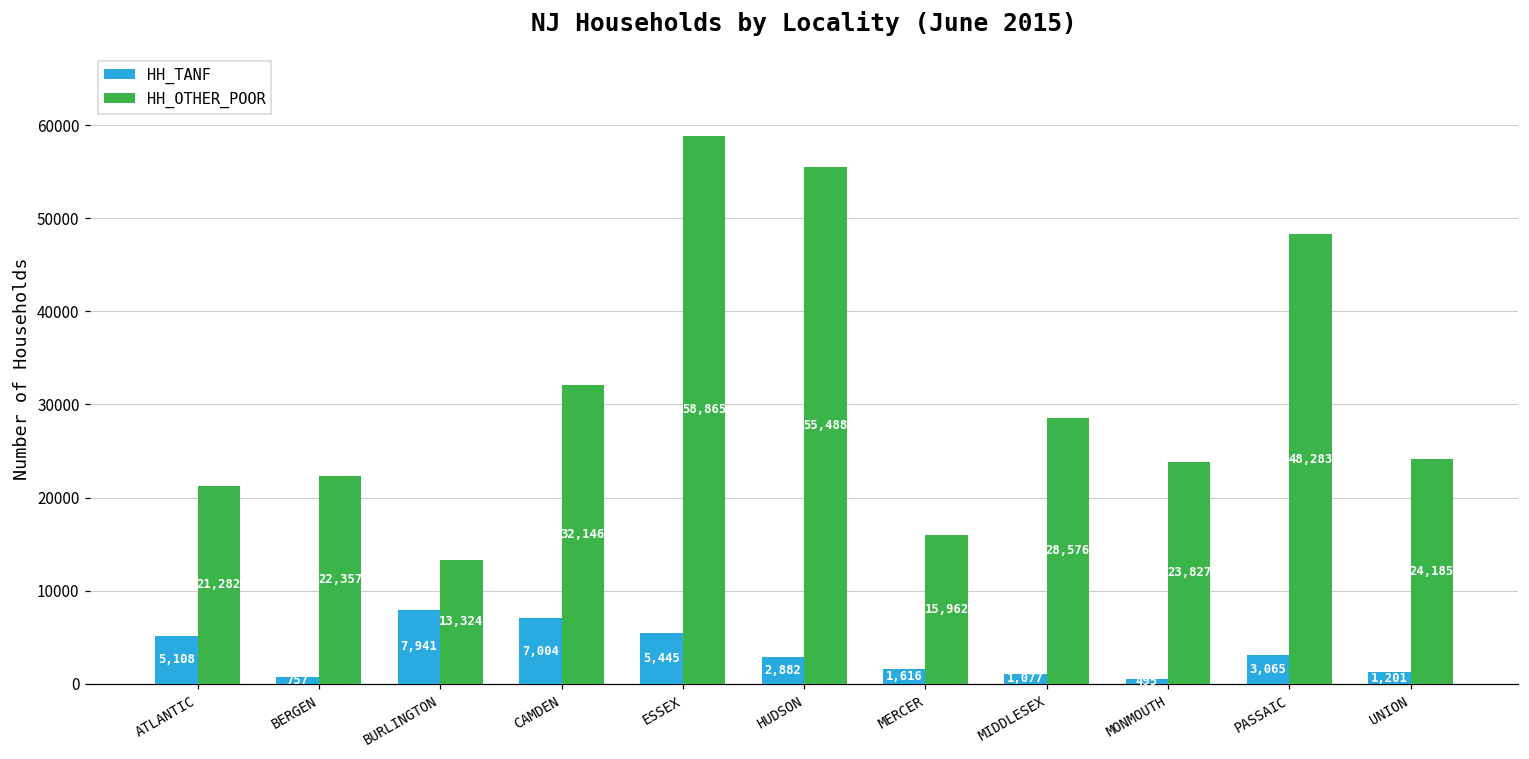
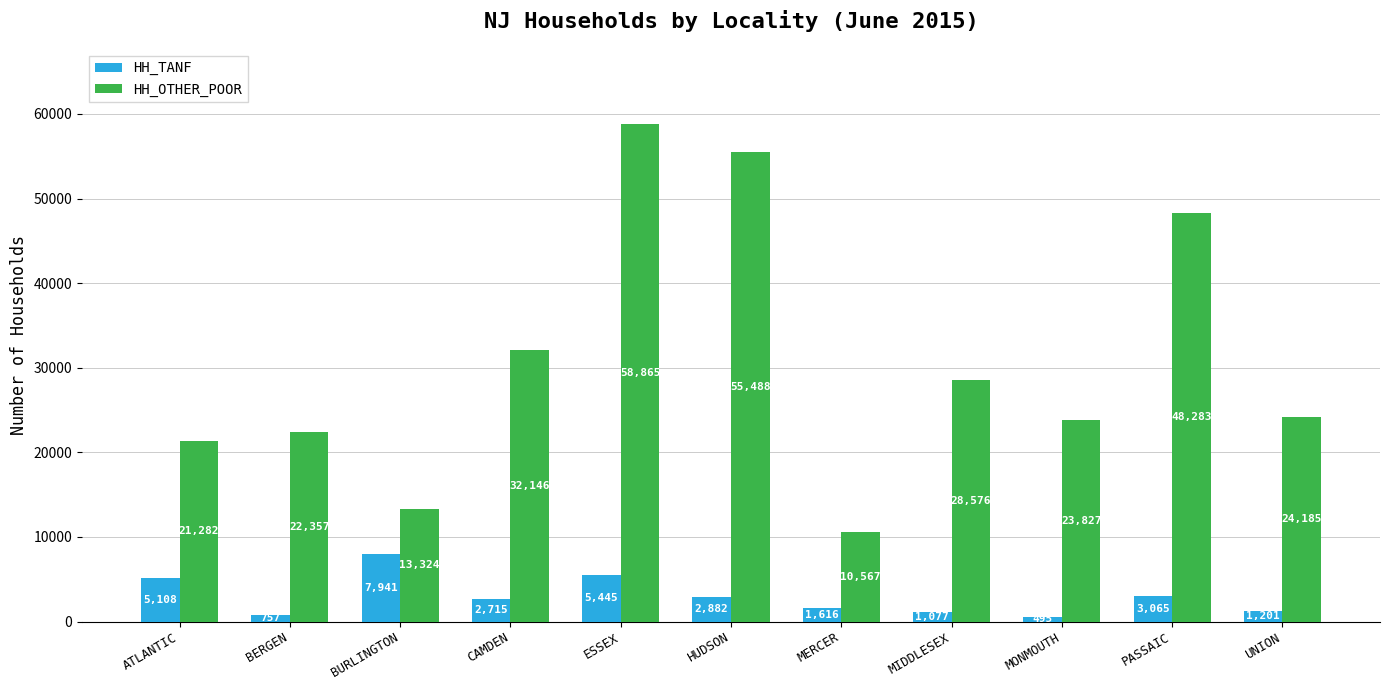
HH_TANF, CAMDEN: 7,004 -> 2,715
HH_OTHER_POOR, MERCER: 15,962 -> 10,567
